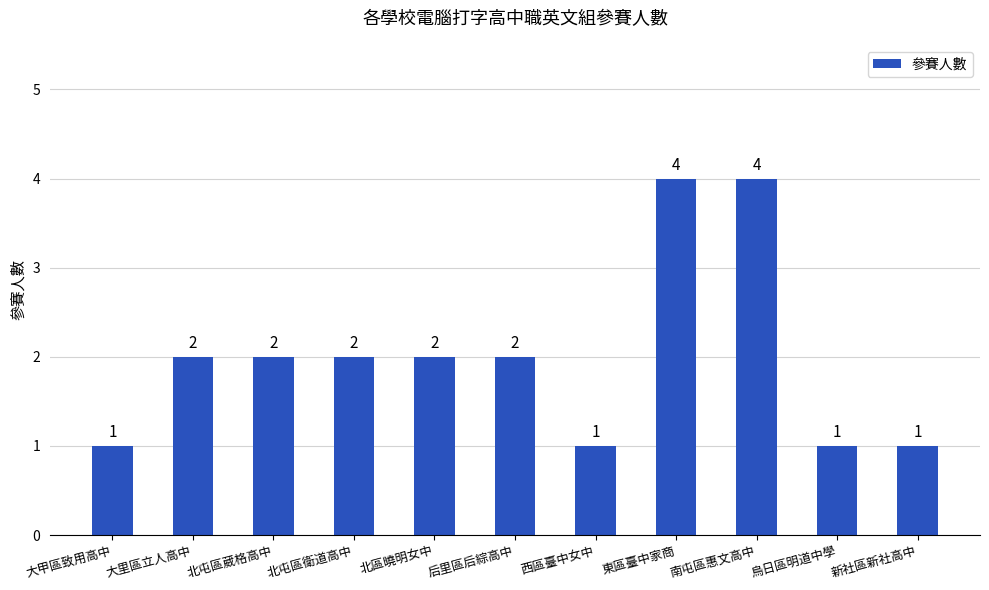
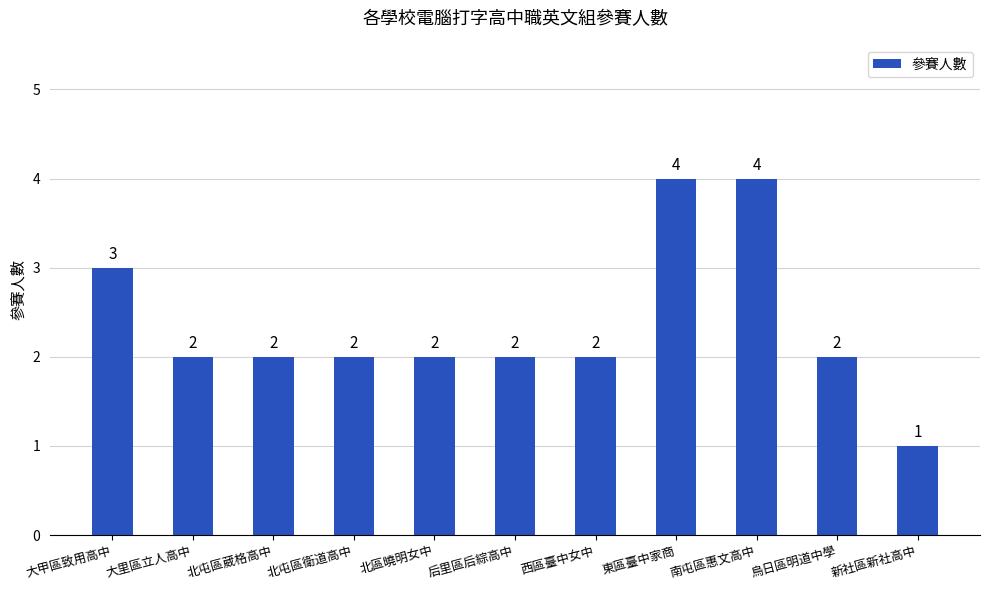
大甲區致用高中: 1 -> 3
西區臺中女中: 1 -> 2
烏日區明道中學: 1 -> 2
